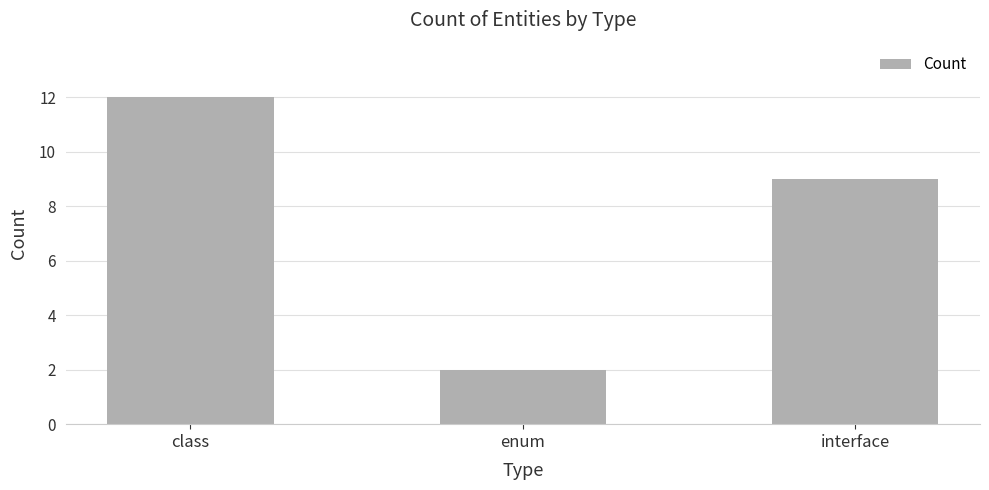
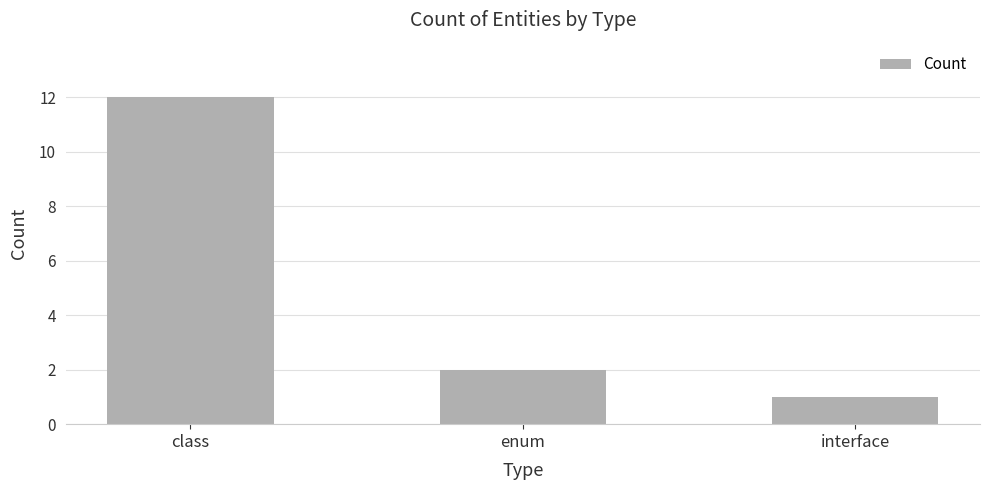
interface: 9 -> 1
